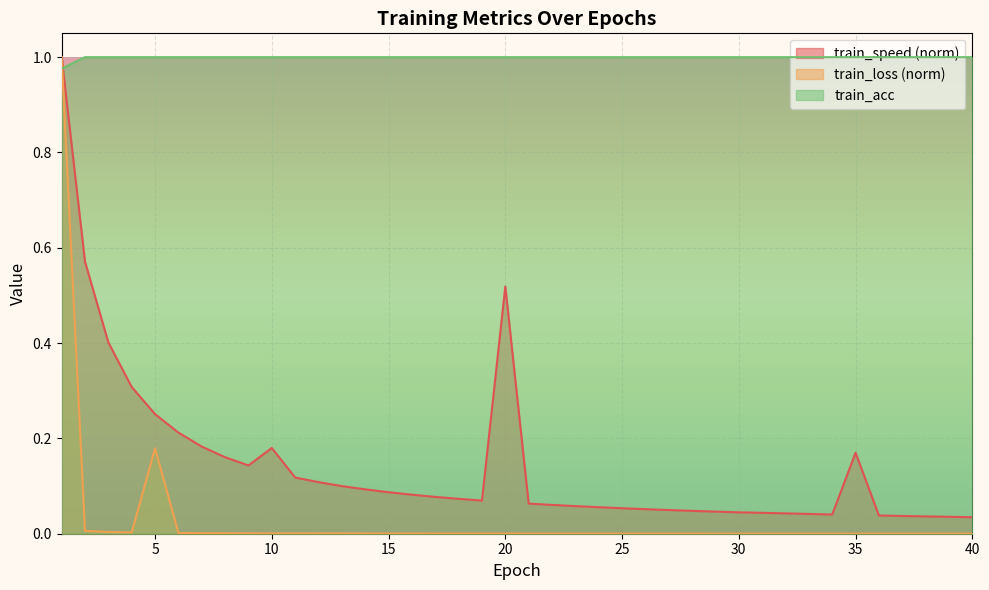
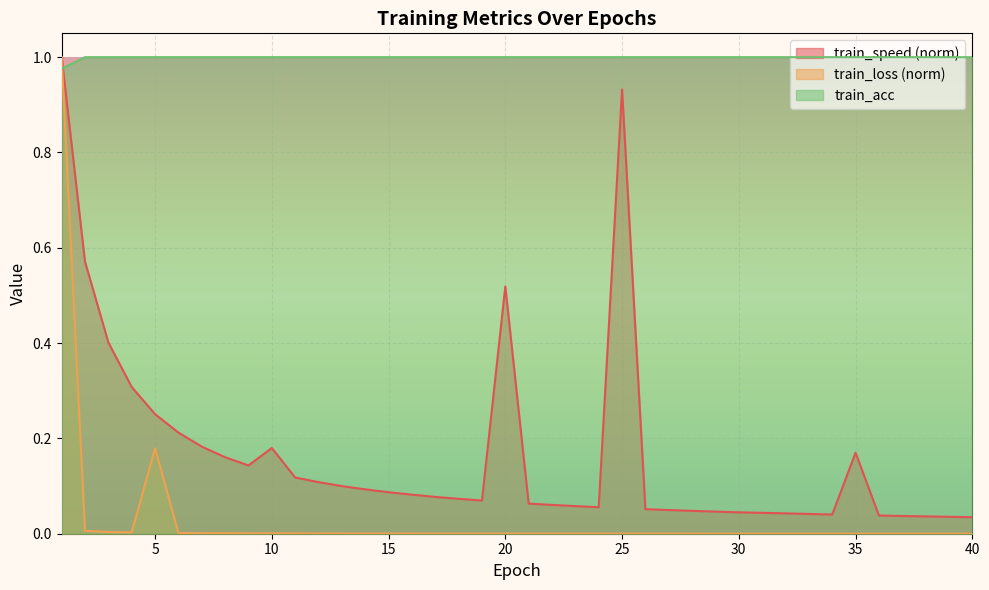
train_speed (norm), 25: 0.05 -> 0.93
